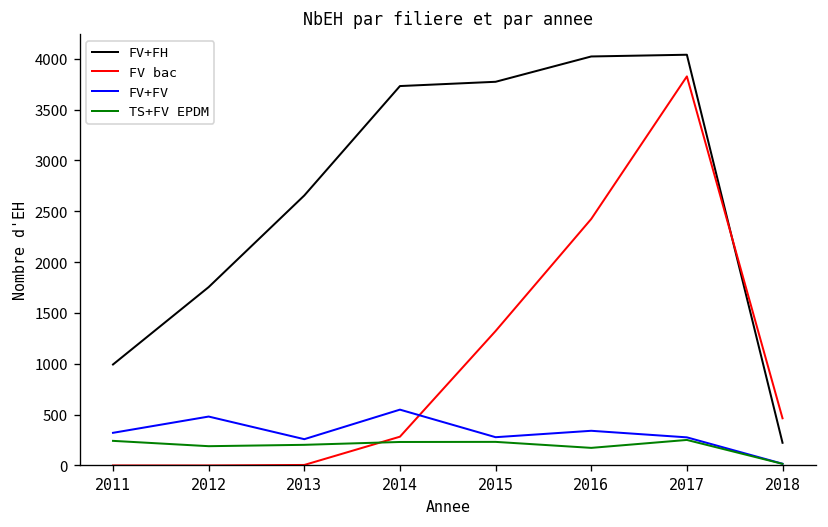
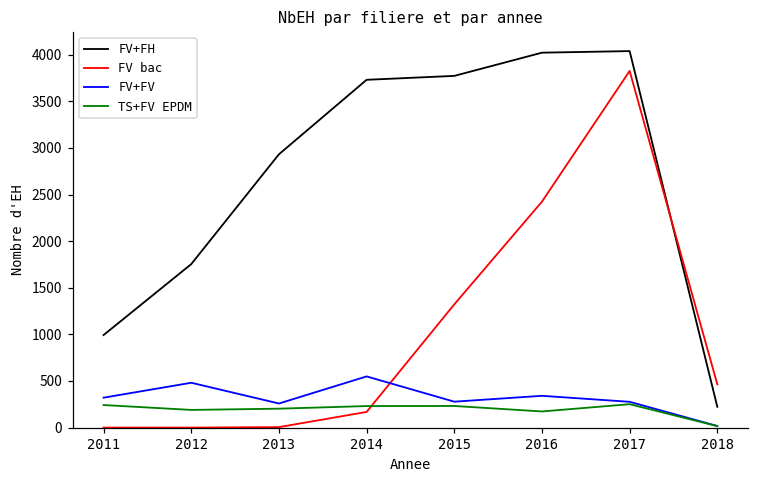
FV+FH, 2013: 2700 -> 2900
FV bac, 2014: 300 -> 200
